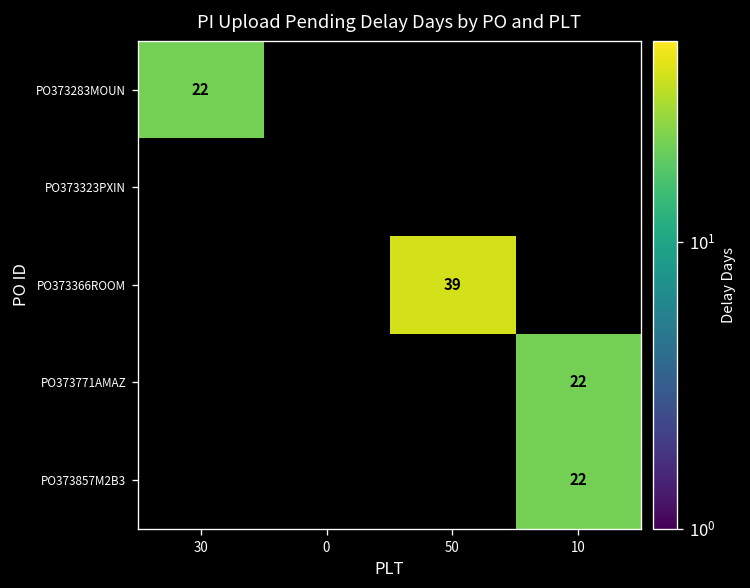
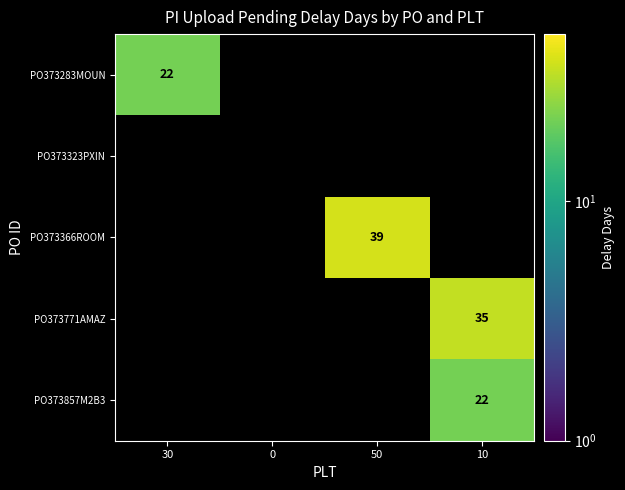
PO373771AMAZ, 10: 22 -> 35
